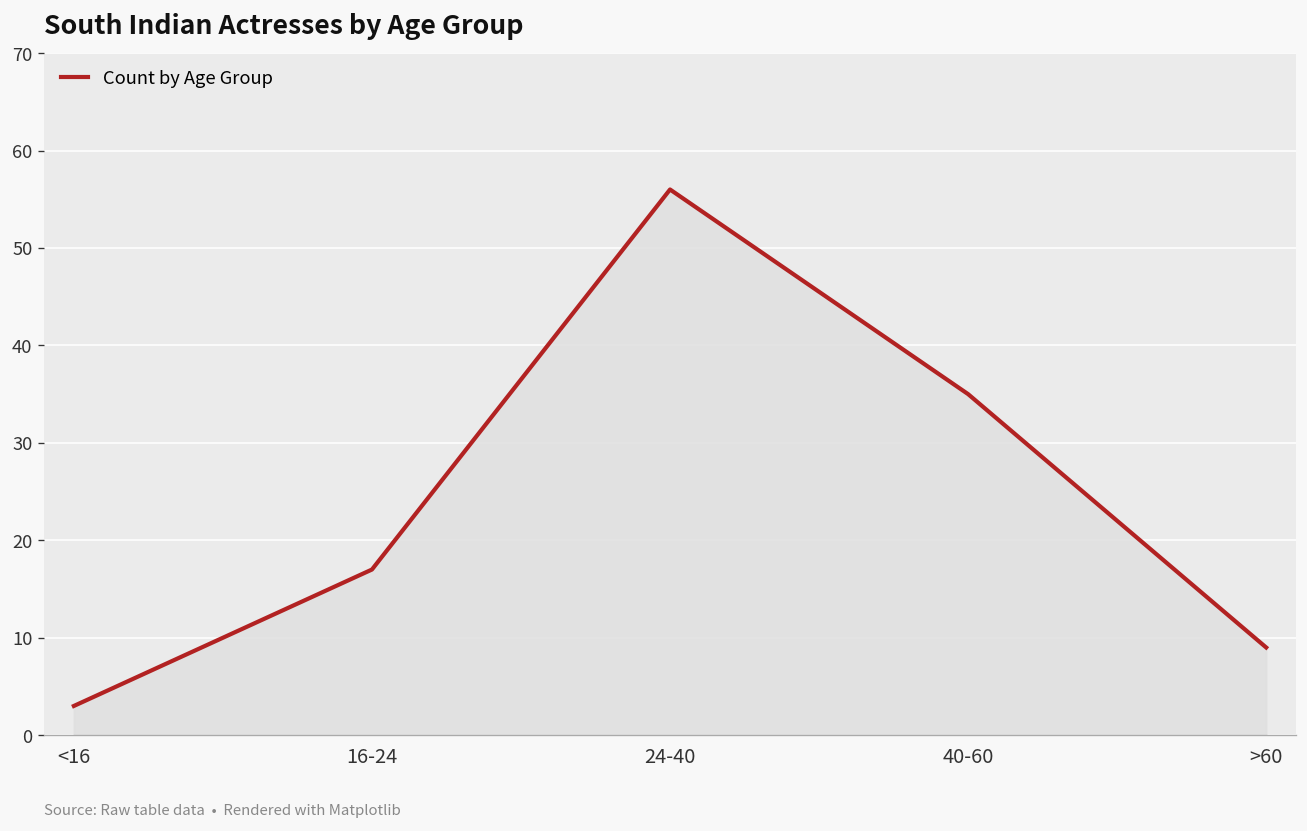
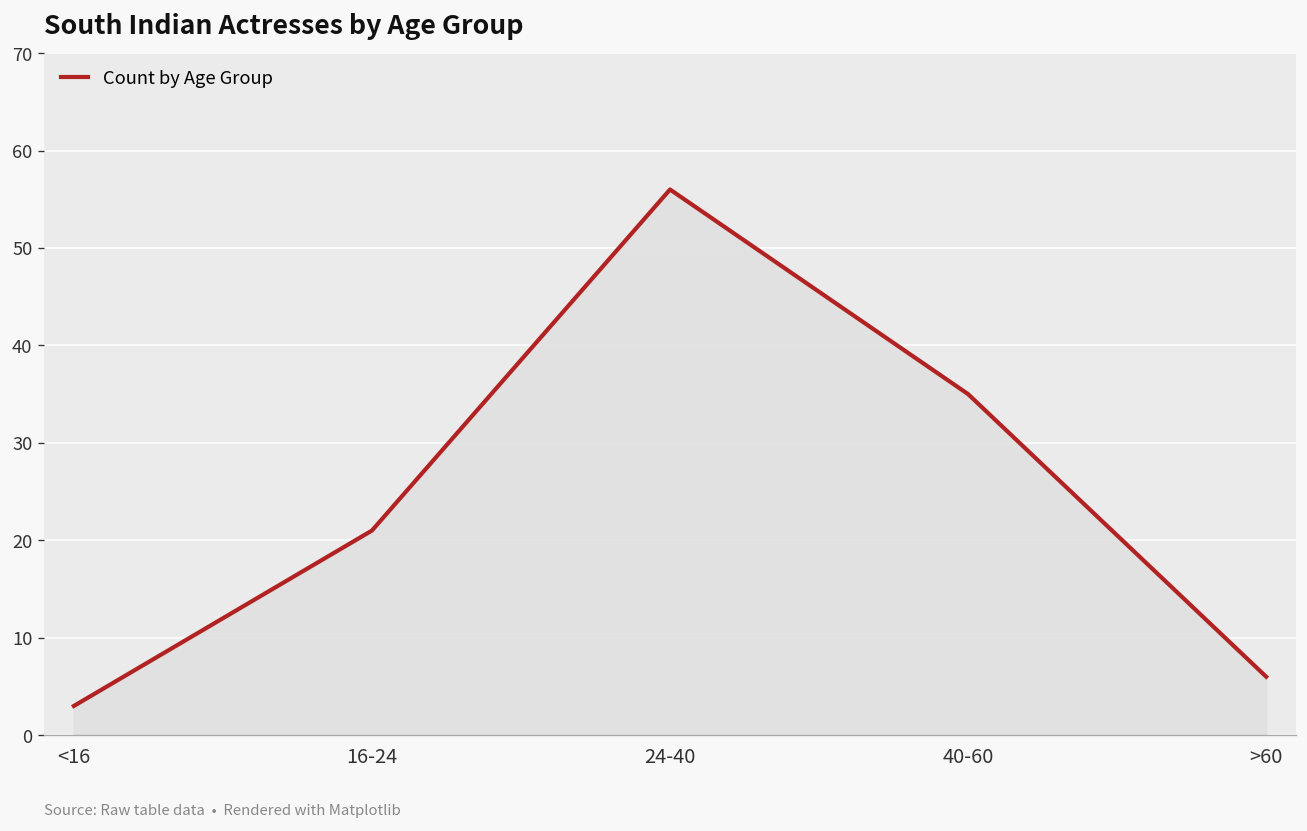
16-24: 17 -> 21
>60: 9 -> 6
